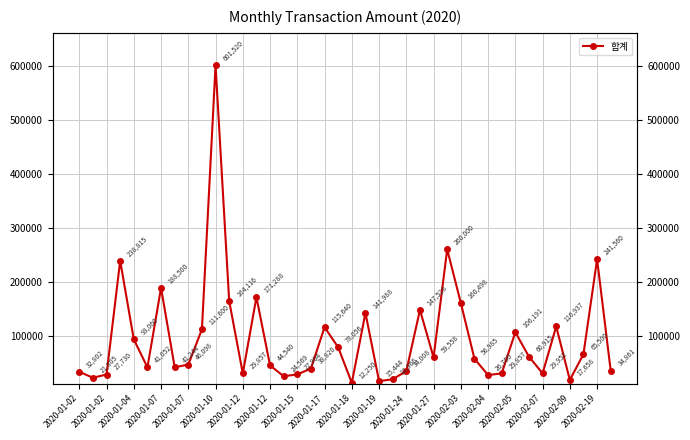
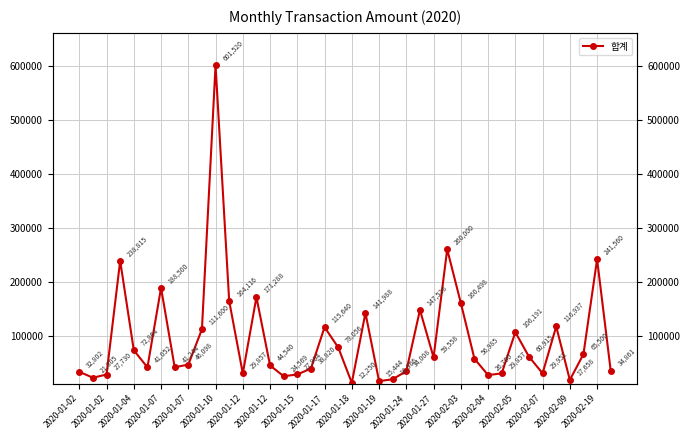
2020-01-04: 93,060 -> 72,864
